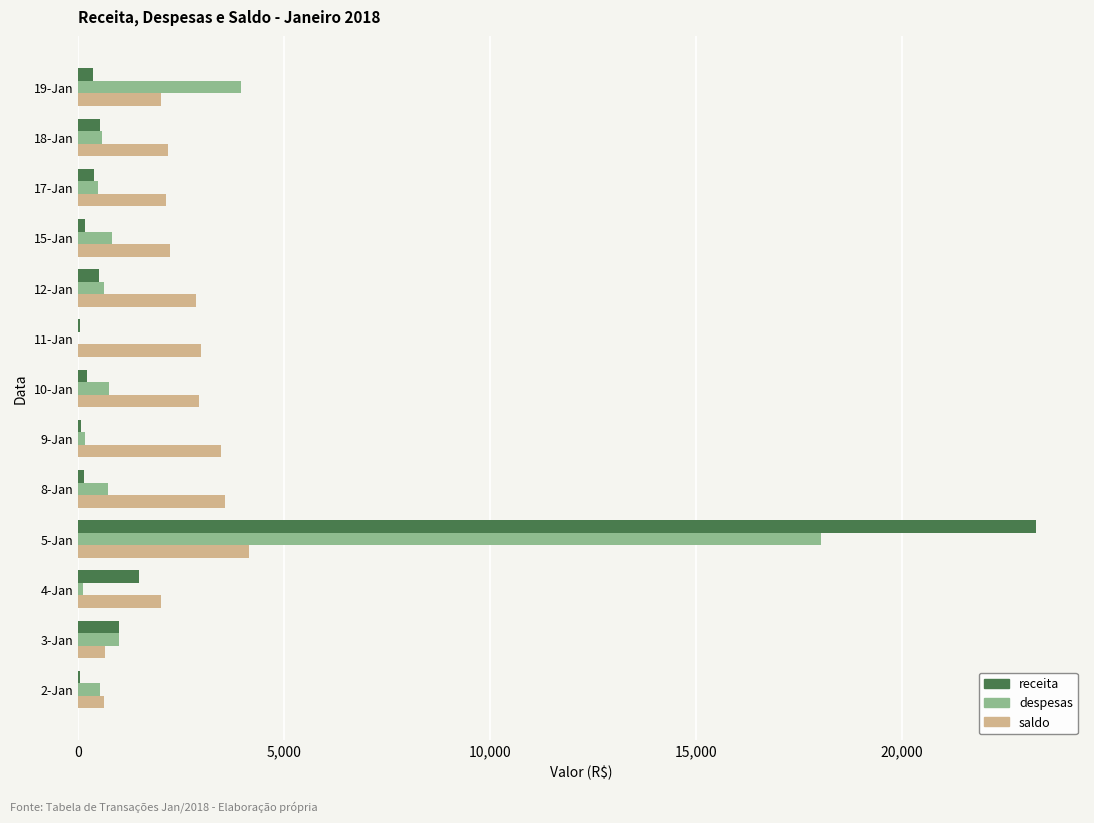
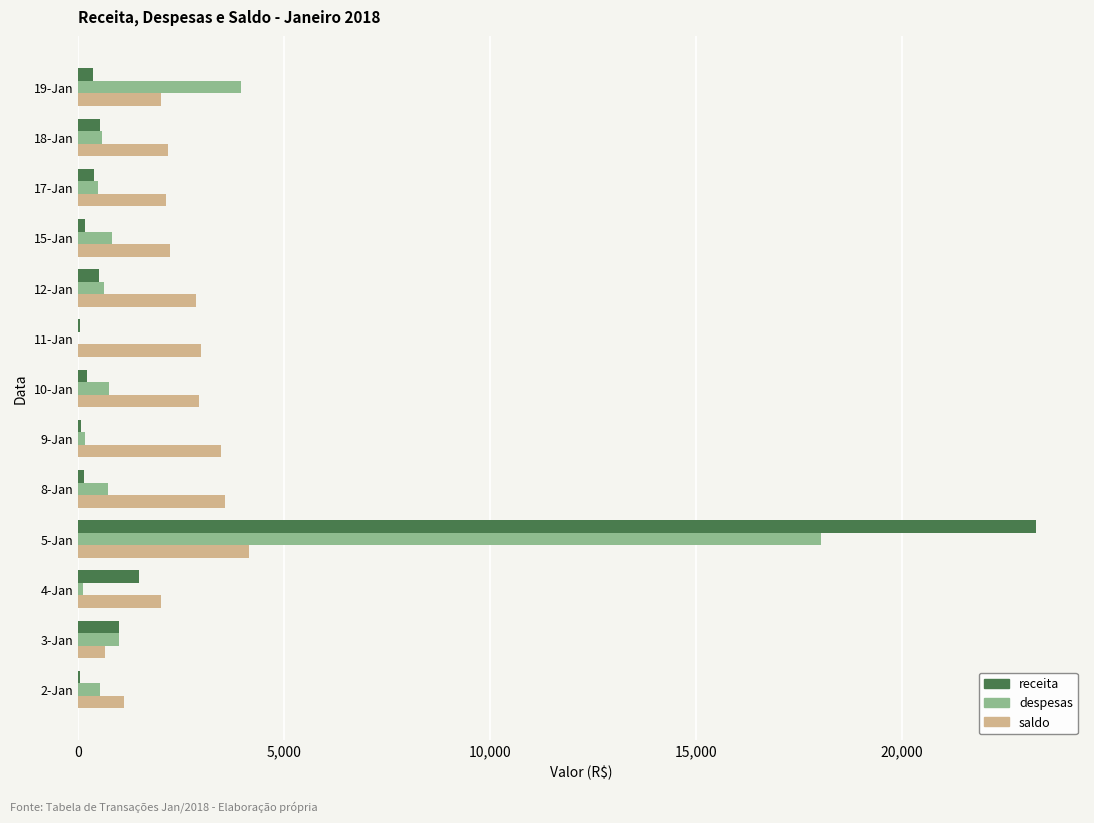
saldo, 2-Jan: 600 -> 1,100
